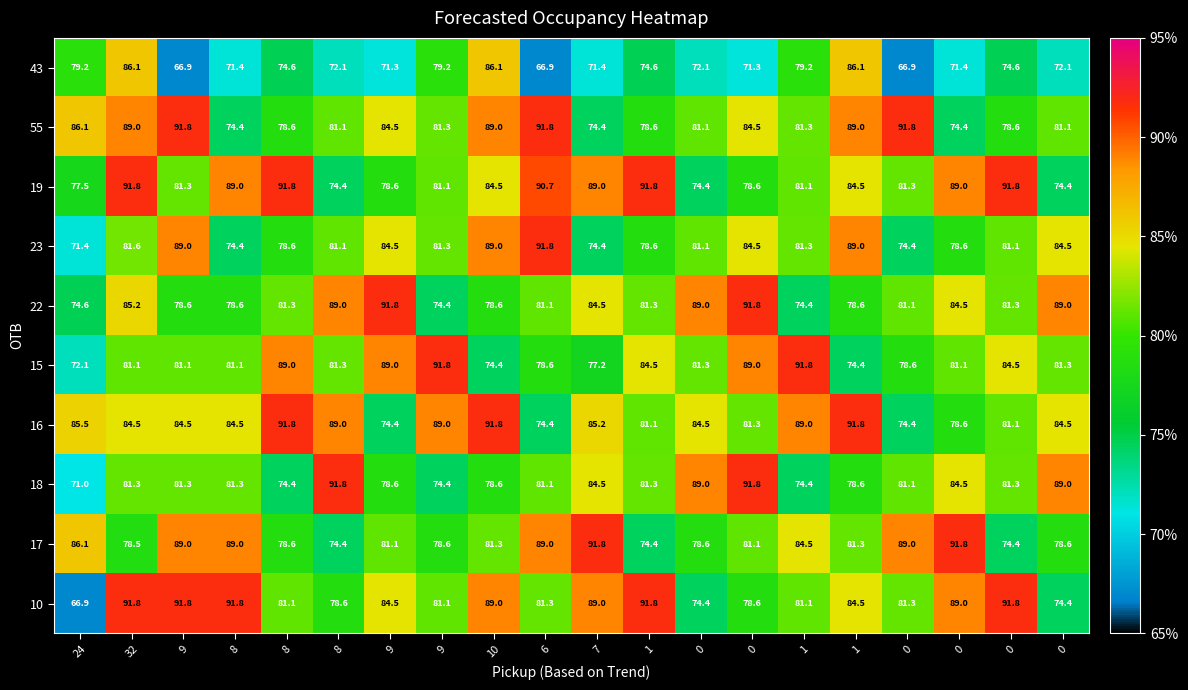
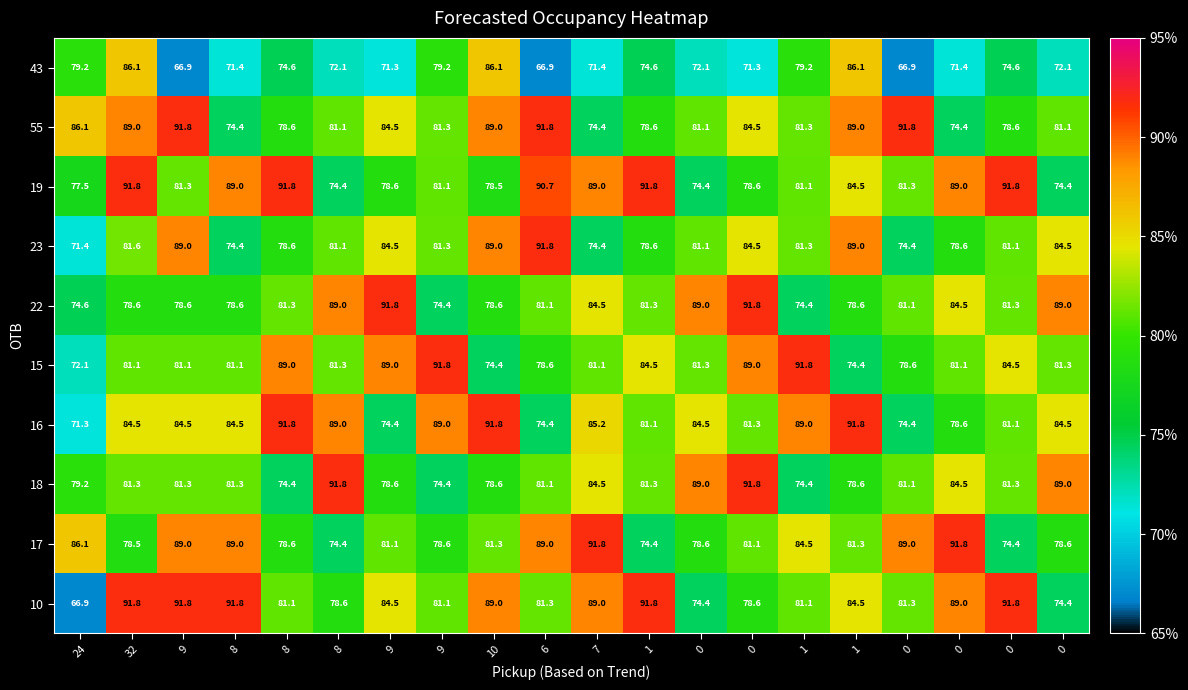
19, 10: 84.5 -> 78.5
22, 32: 85.2 -> 78.6
15, 7: 77.2 -> 81.1
16, 24: 85.5 -> 71.3
18, 24: 71.0 -> 79.2
